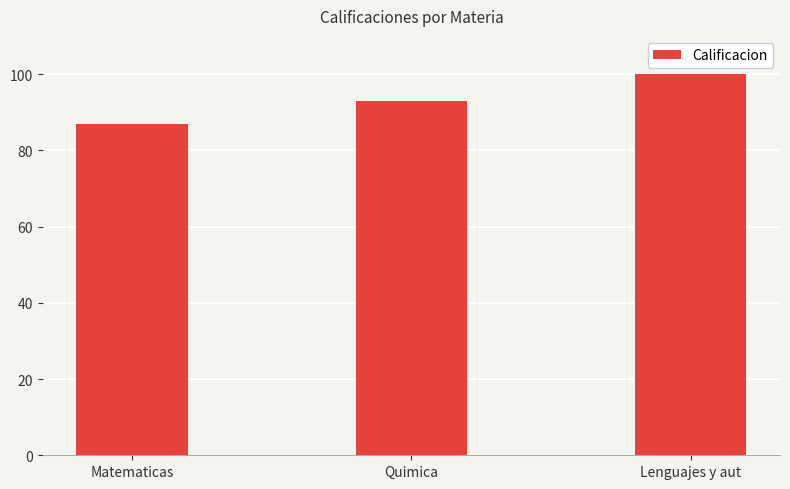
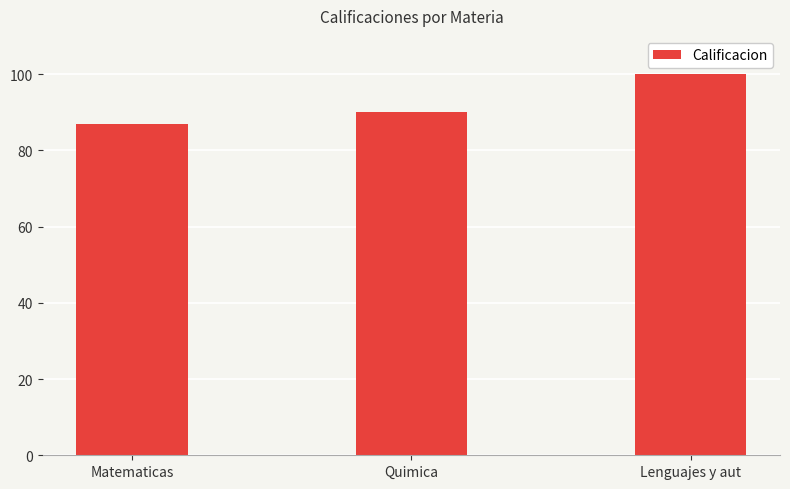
Quimica: 93 -> 90
